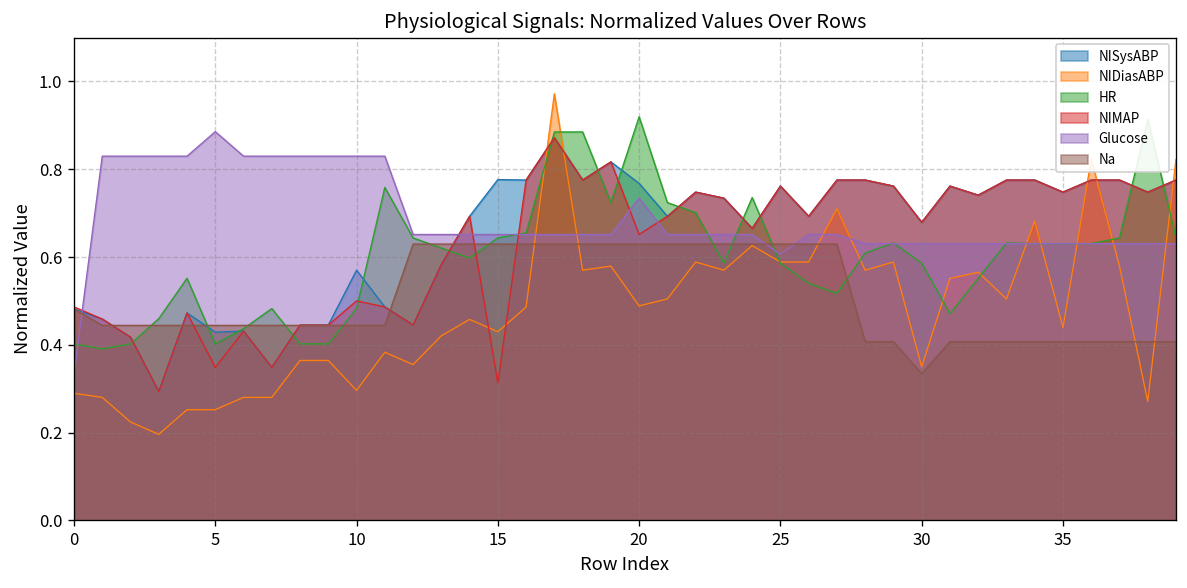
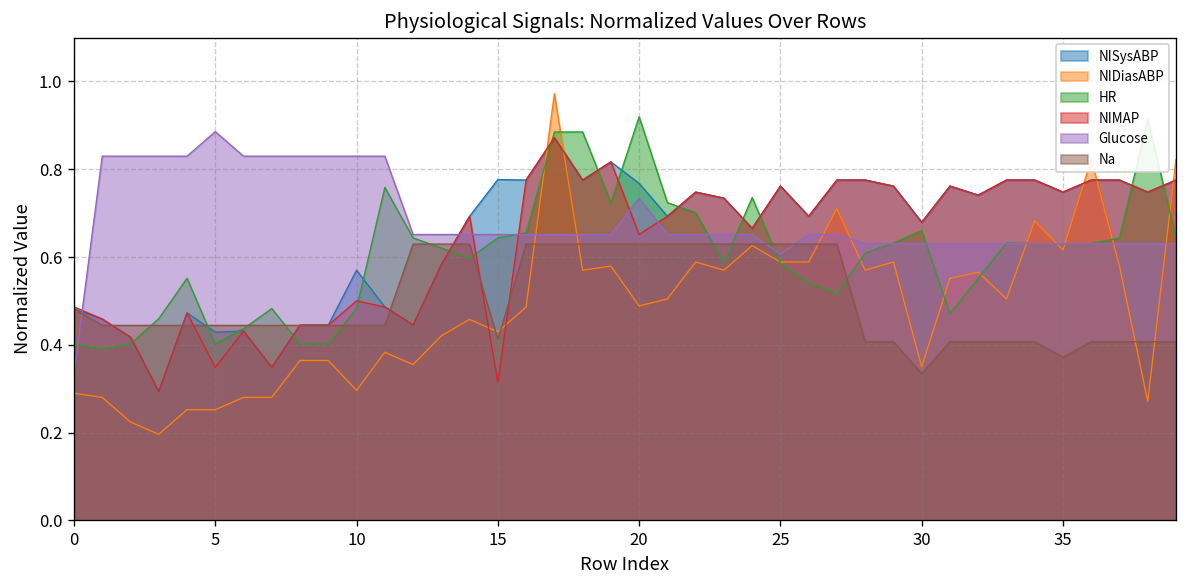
Na, 15: 0.63 -> 0.41
HR, 30: 0.59 -> 0.66
NIDiasABP, 35: 0.44 -> 0.62
Na, 35: 0.41 -> 0.37
